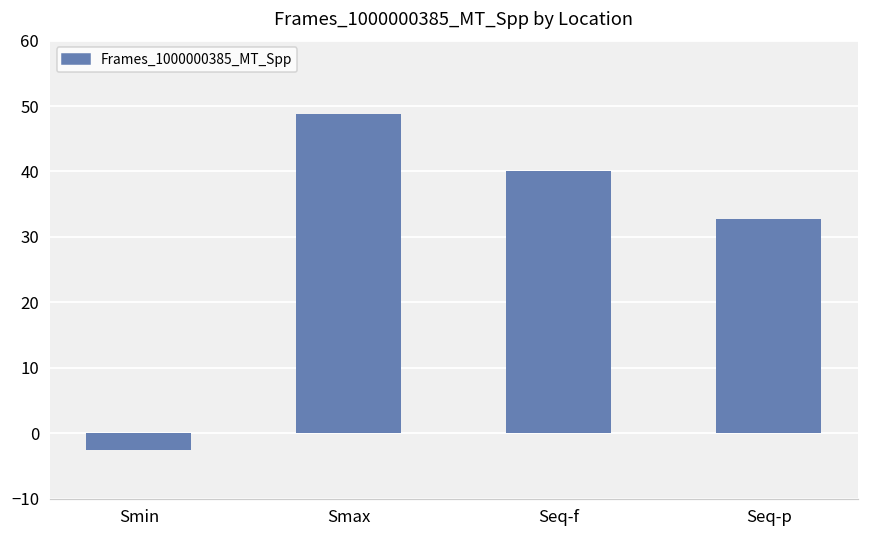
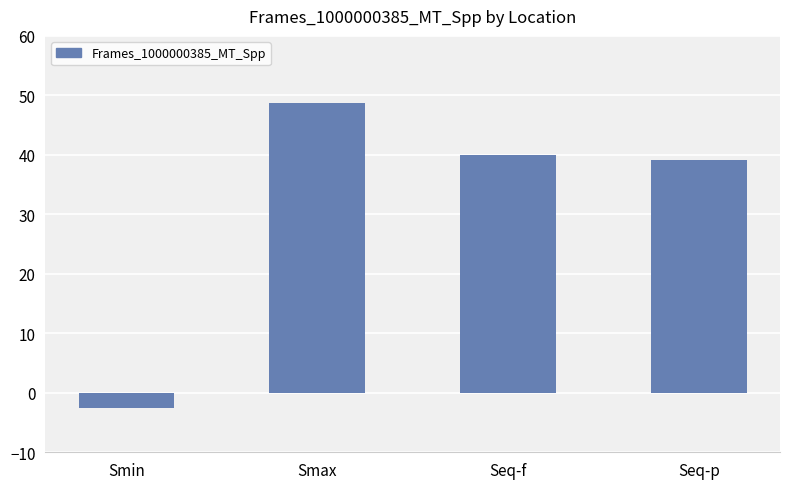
Seq-p: 33 -> 39
